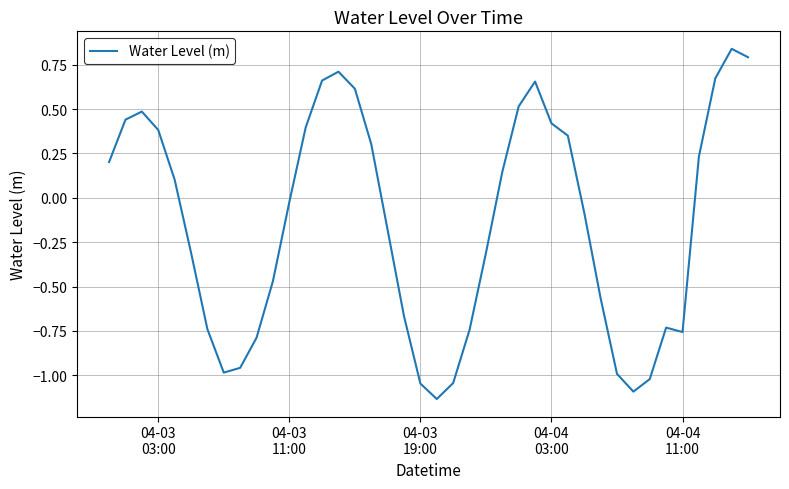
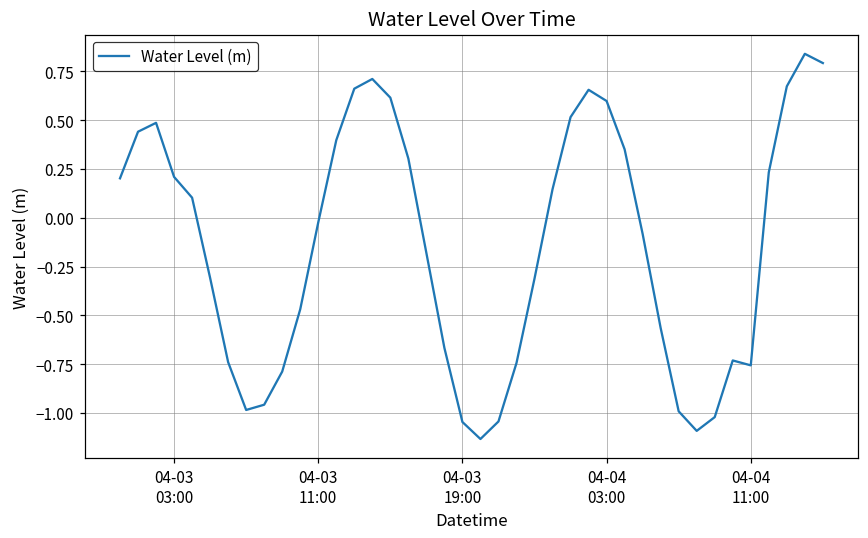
04-03 03:00: 0.38 -> 0.21
04-04 03:00: 0.42 -> 0.60
